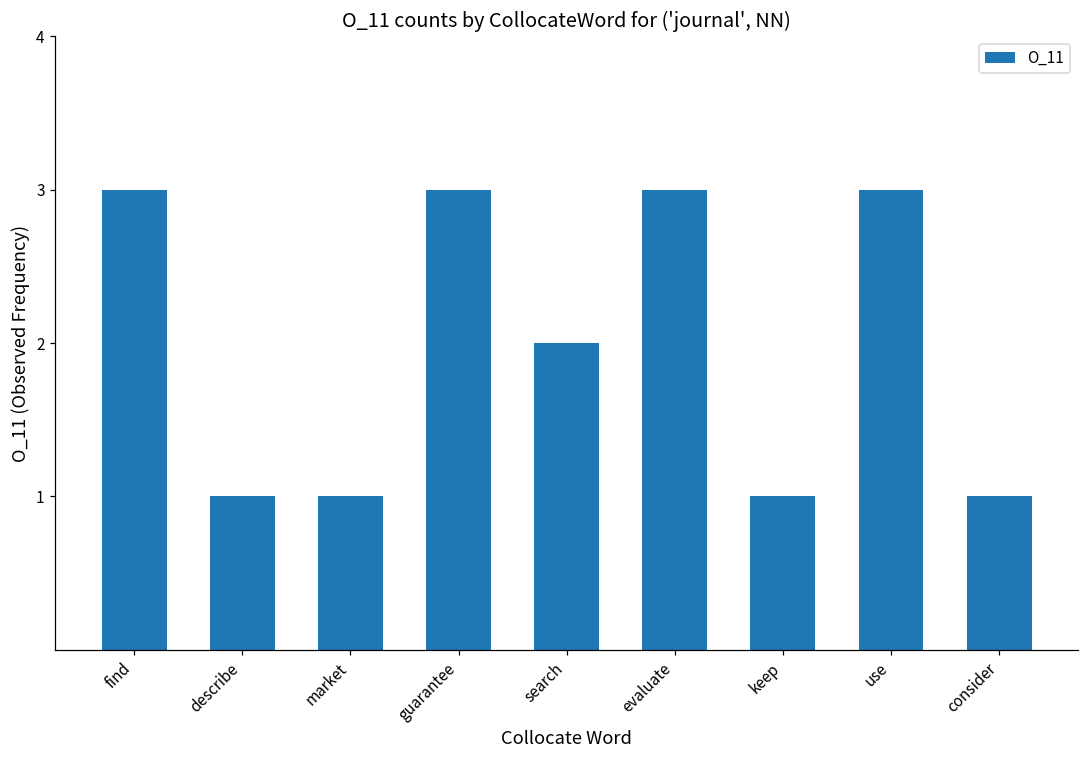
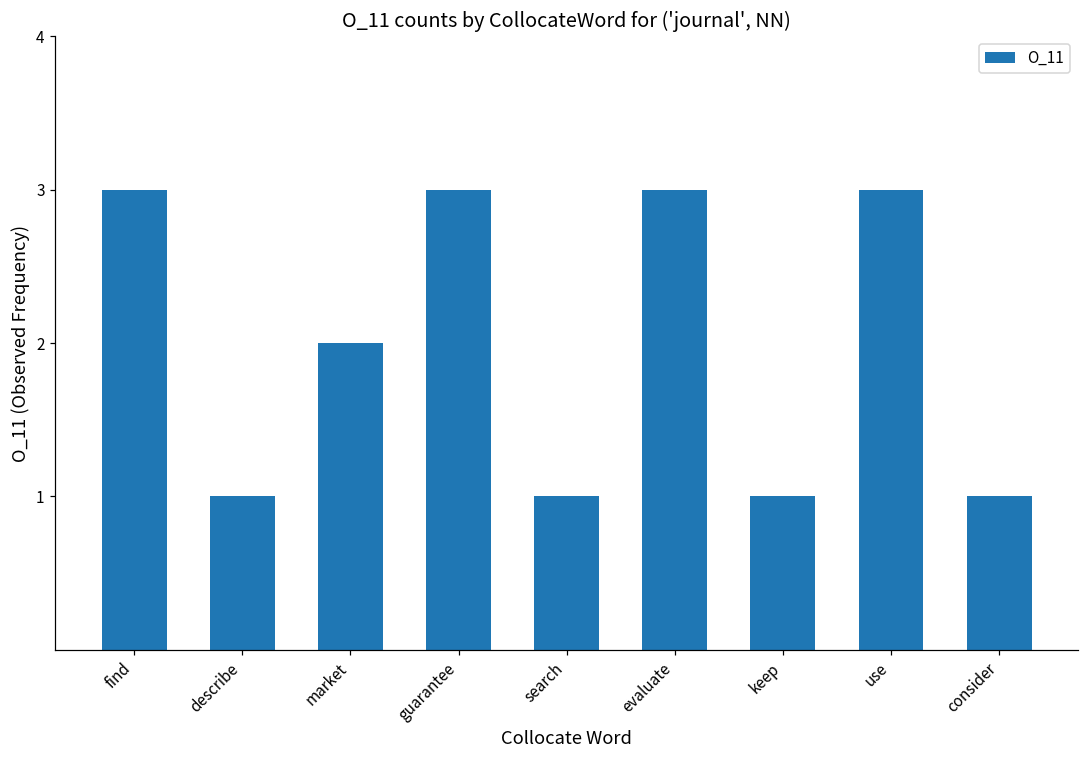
market: 1 -> 2
search: 2 -> 1
